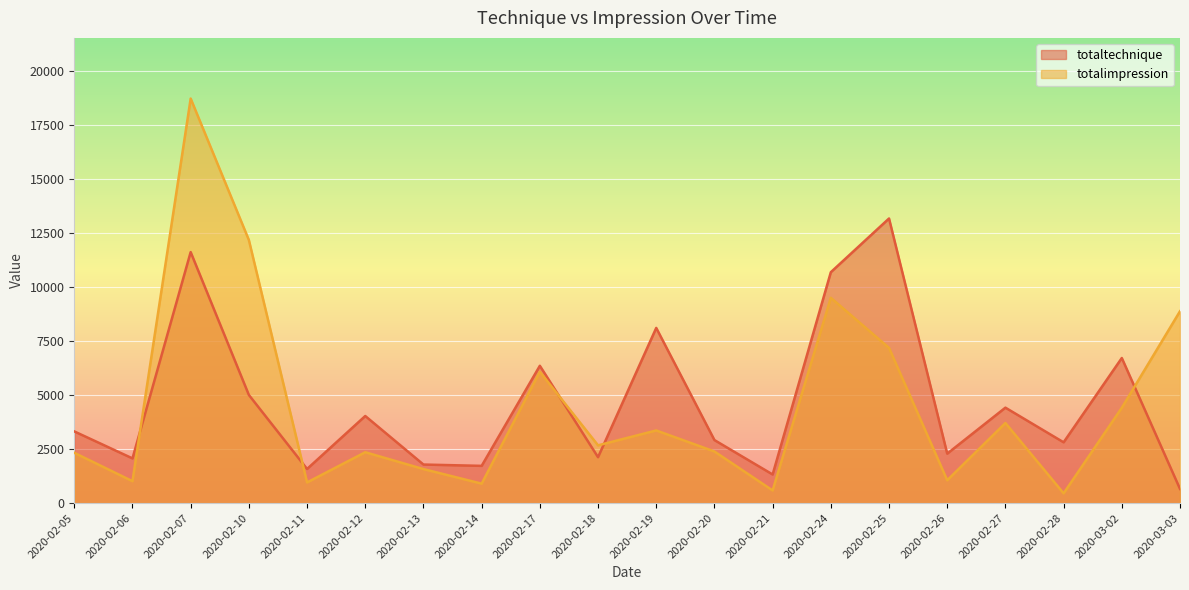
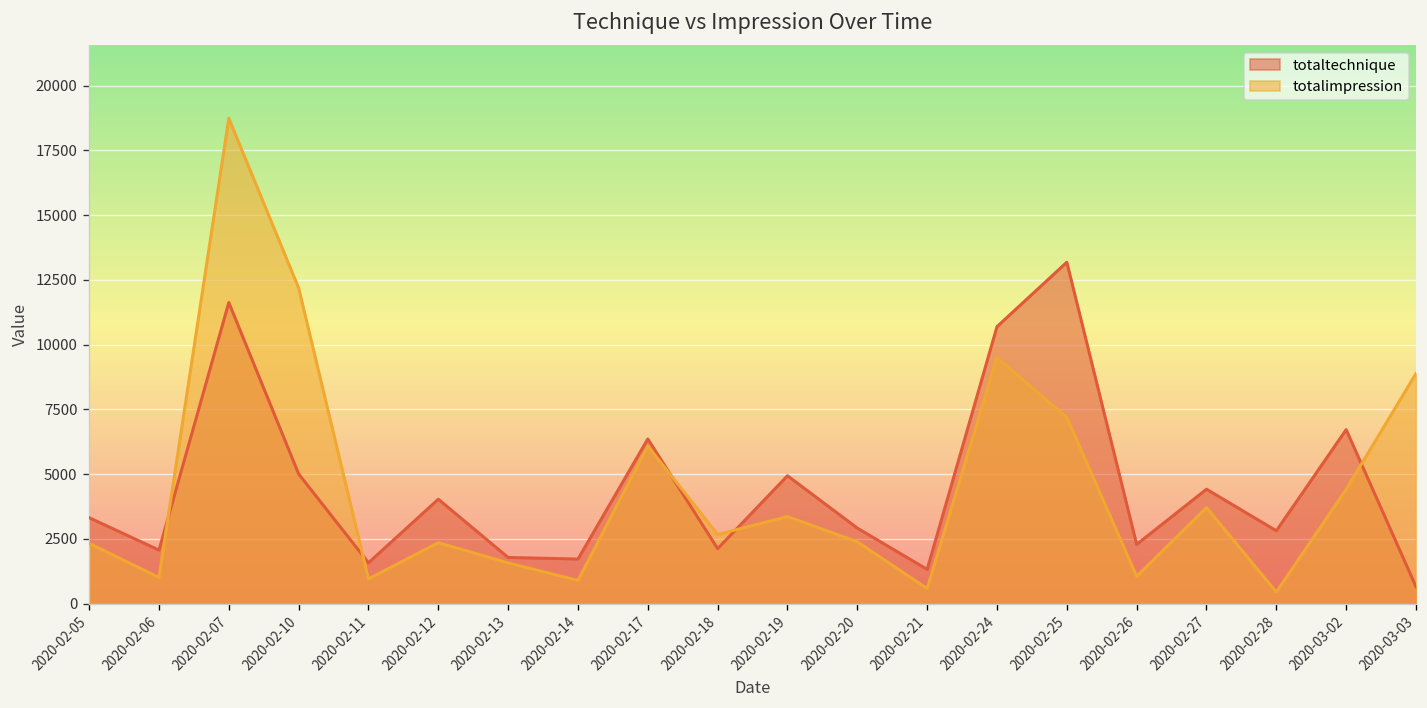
totaltechnique, 2020-02-19: 8100 -> 4900
